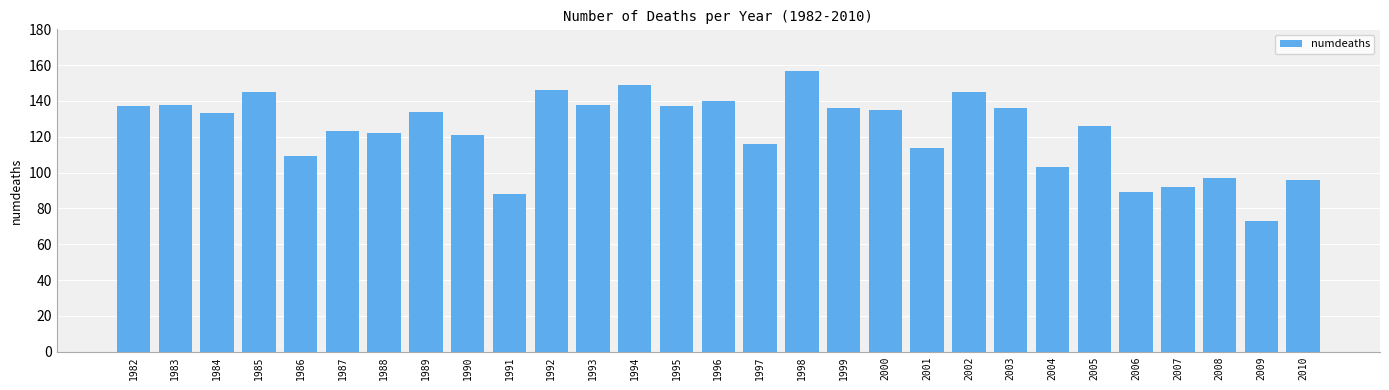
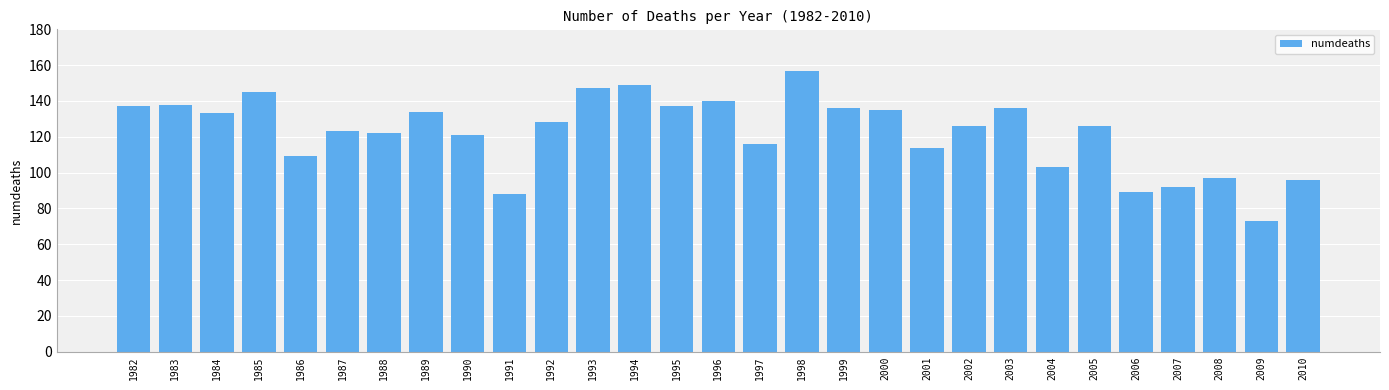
1992: 146 -> 128
1993: 138 -> 147
2002: 145 -> 126
